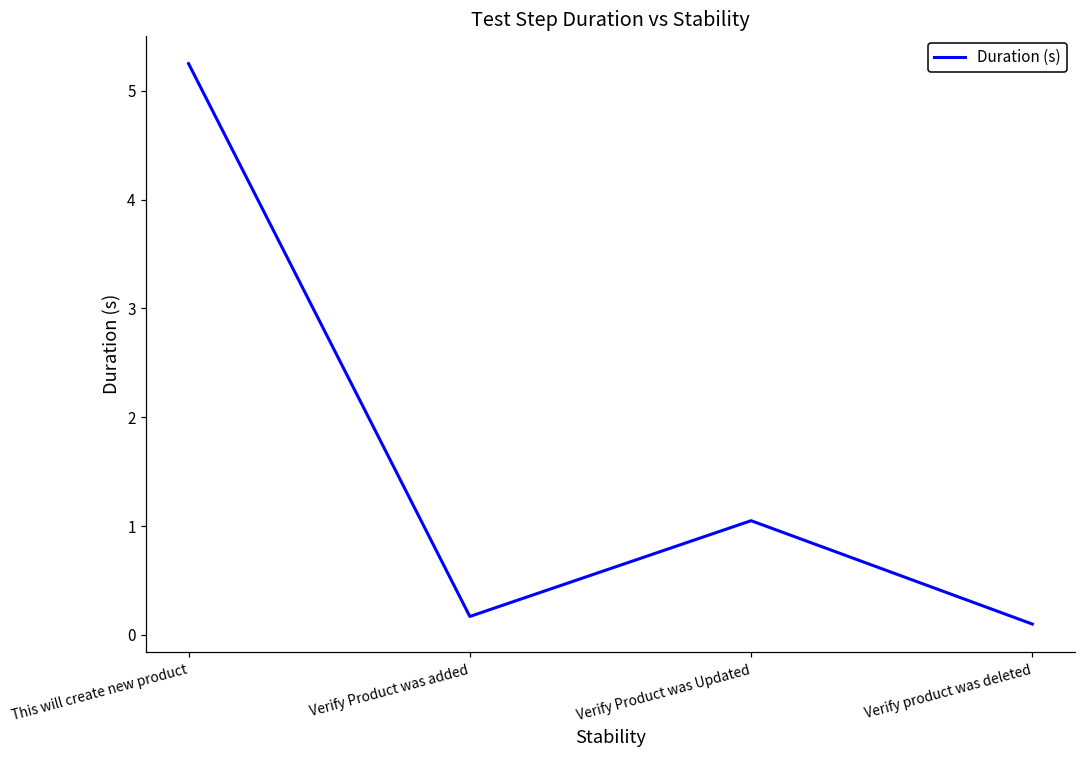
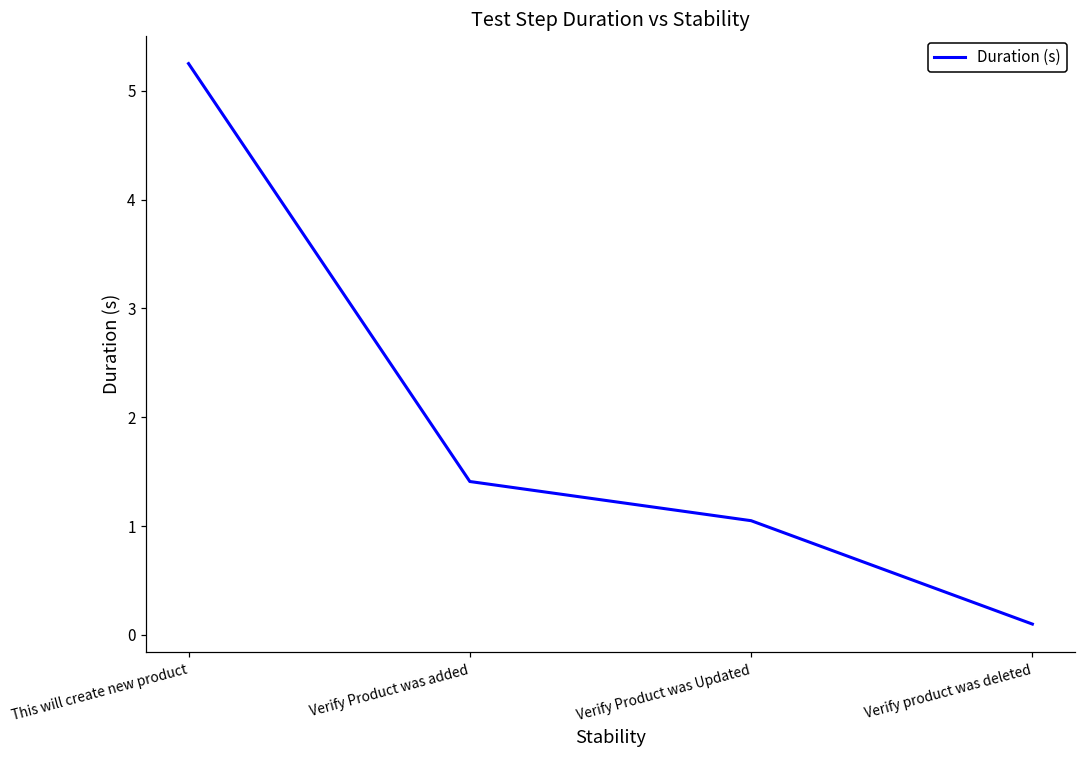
Verify Product was added: 0.2 -> 1.4
